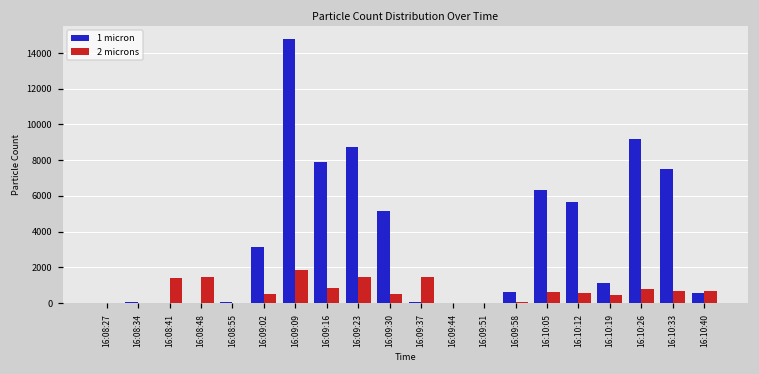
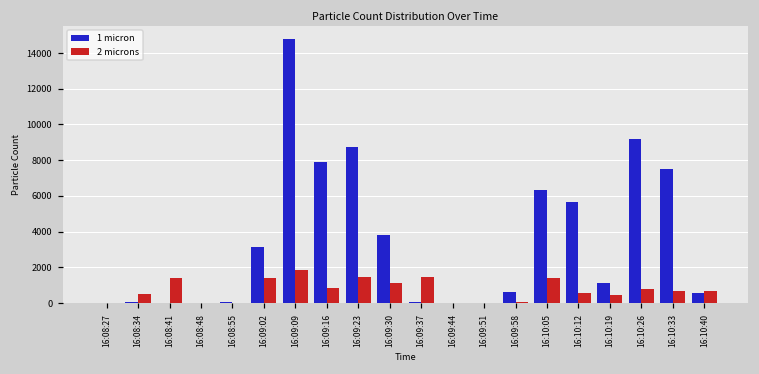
2 microns, 16:08:34: 0 -> 500
2 microns, 16:08:48: 1500 -> 0
2 microns, 16:09:02: 500 -> 1400
1 micron, 16:09:30: 5200 -> 3800
2 microns, 16:09:30: 500 -> 1100
2 microns, 16:10:05: 600 -> 1400
